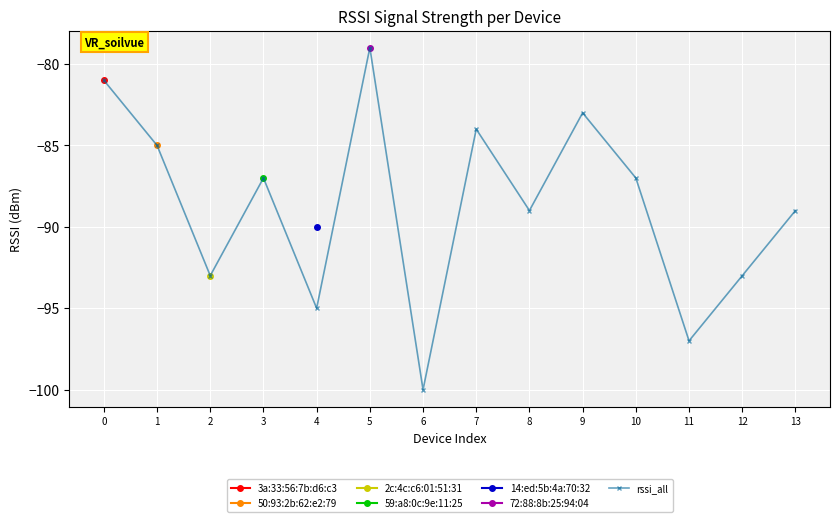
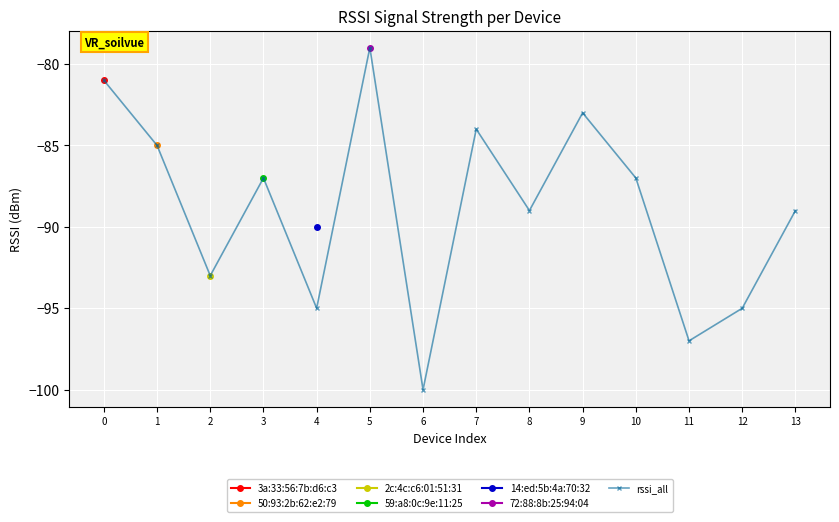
rssi_all, 12: -93 -> -95
